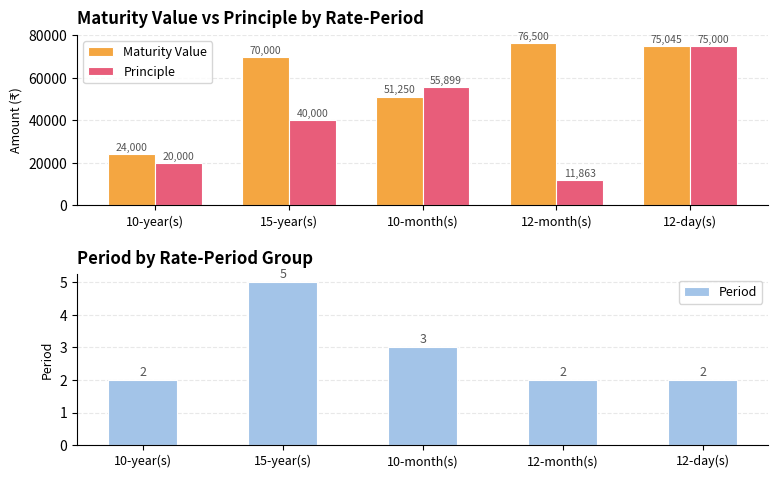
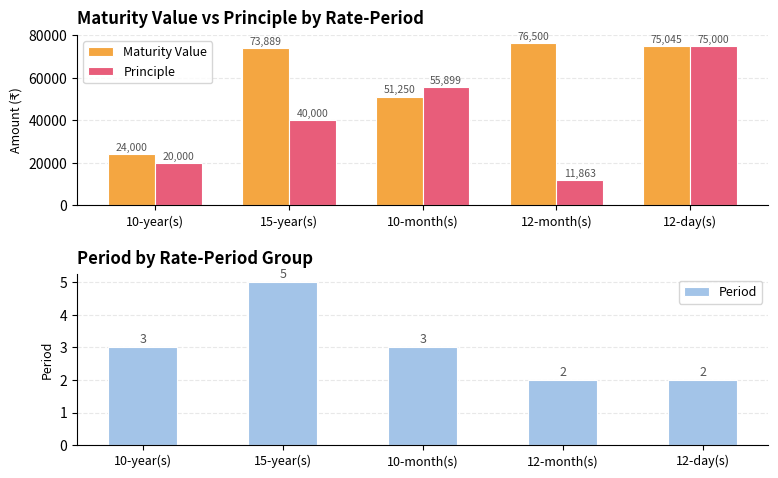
Maturity Value vs Principle by Rate-Period, Maturity Value, 15-year(s): 70,000 -> 73,889
Period by Rate-Period Group, 10-year(s): 2 -> 3
